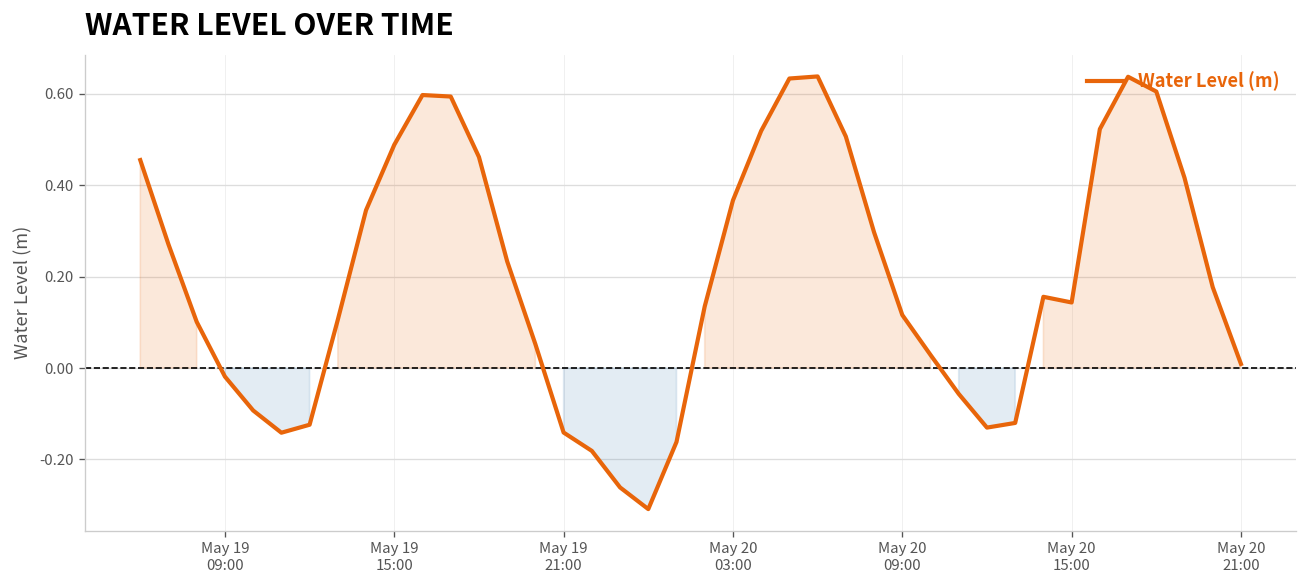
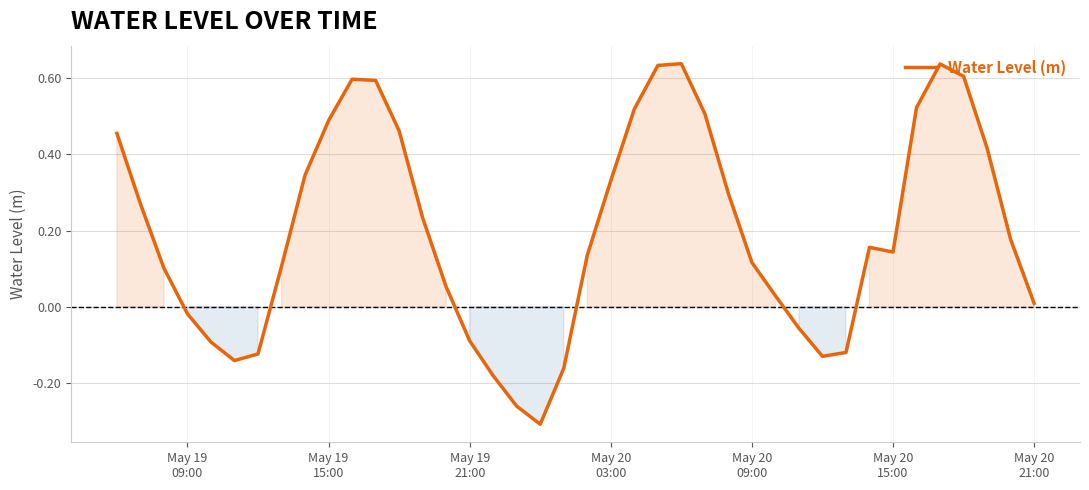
May 19 21:00: -0.14 -> -0.09
May 20 03:00: 0.37 -> 0.33
